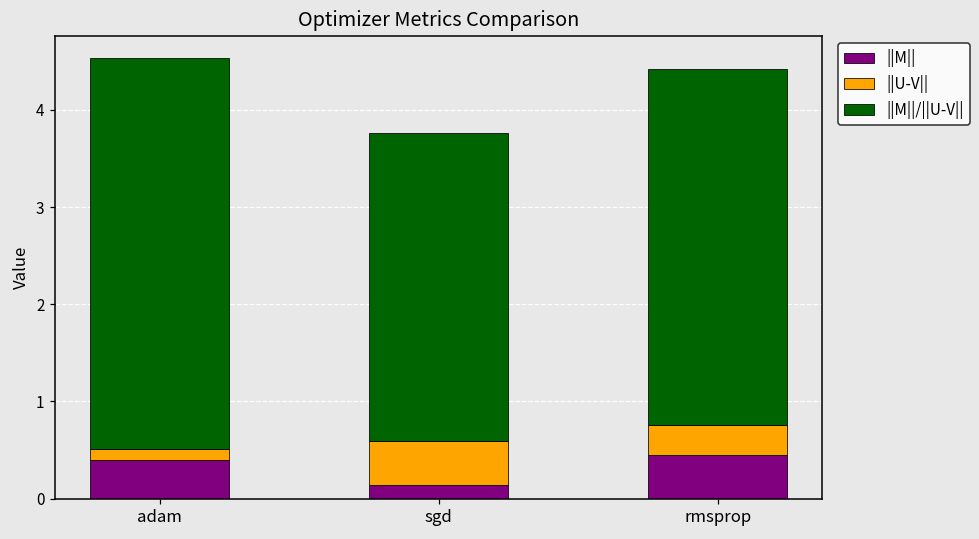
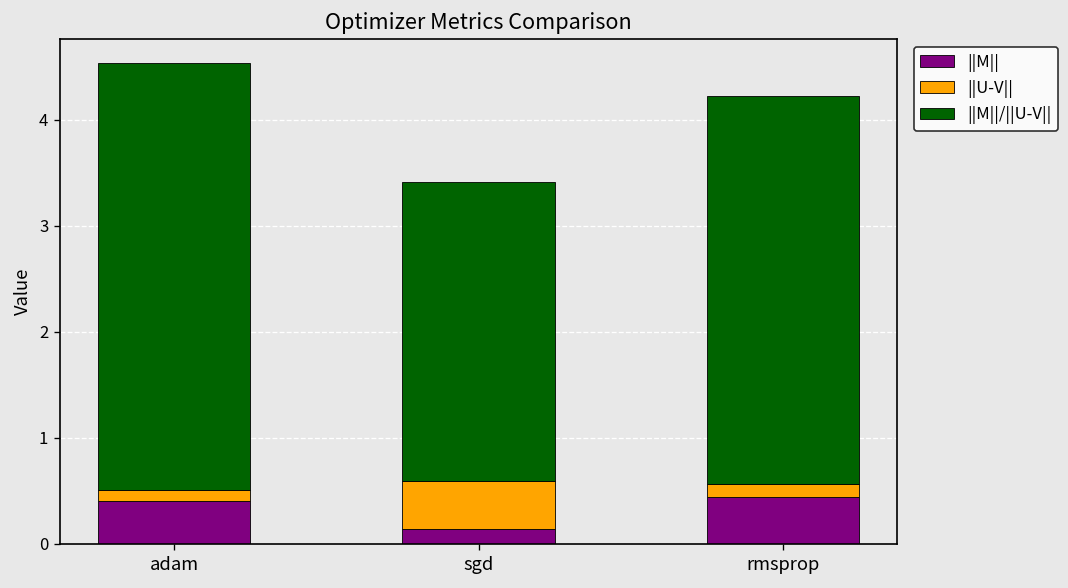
||M||/||U-V||, sgd: 3.2 -> 2.8
||U-V||, rmsprop: 0.3 -> 0.1
